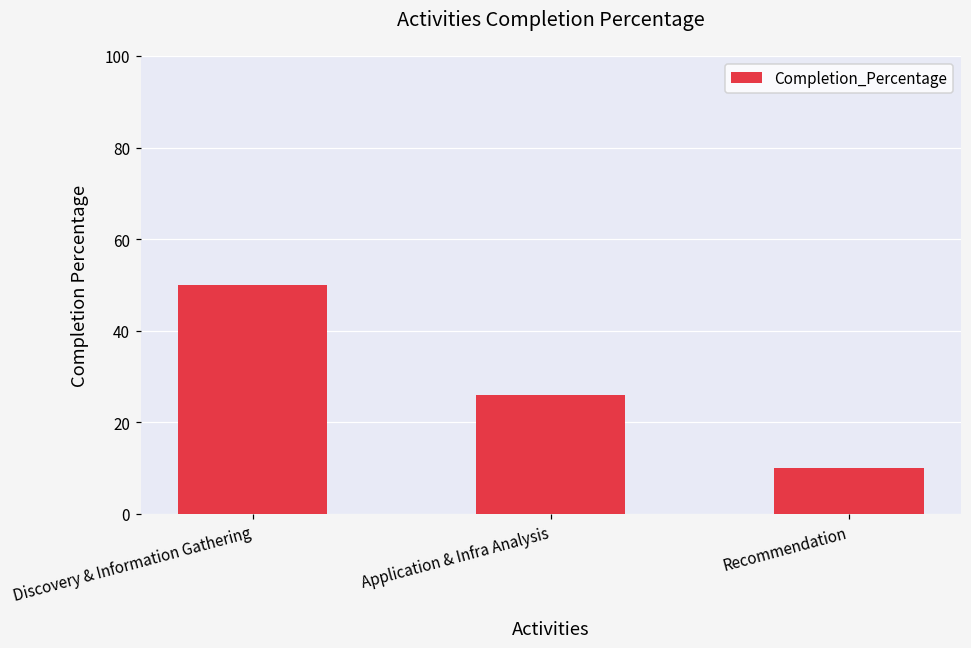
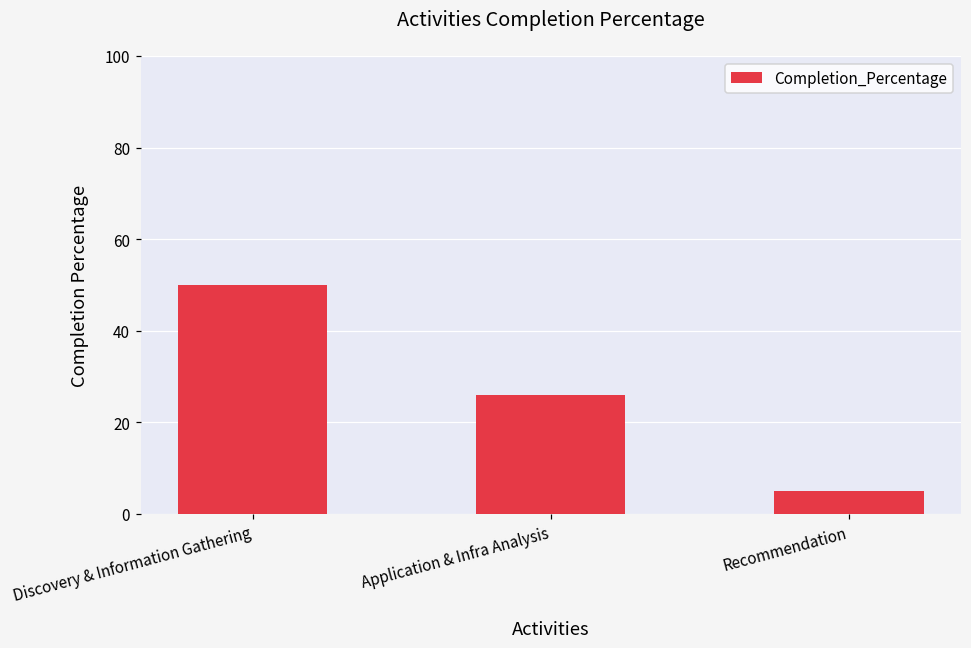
Recommendation: 10 -> 5
